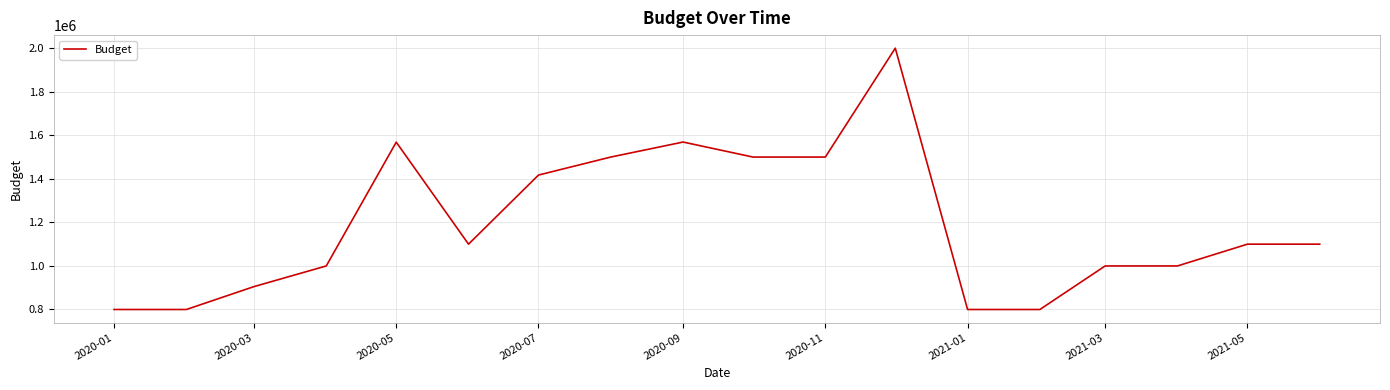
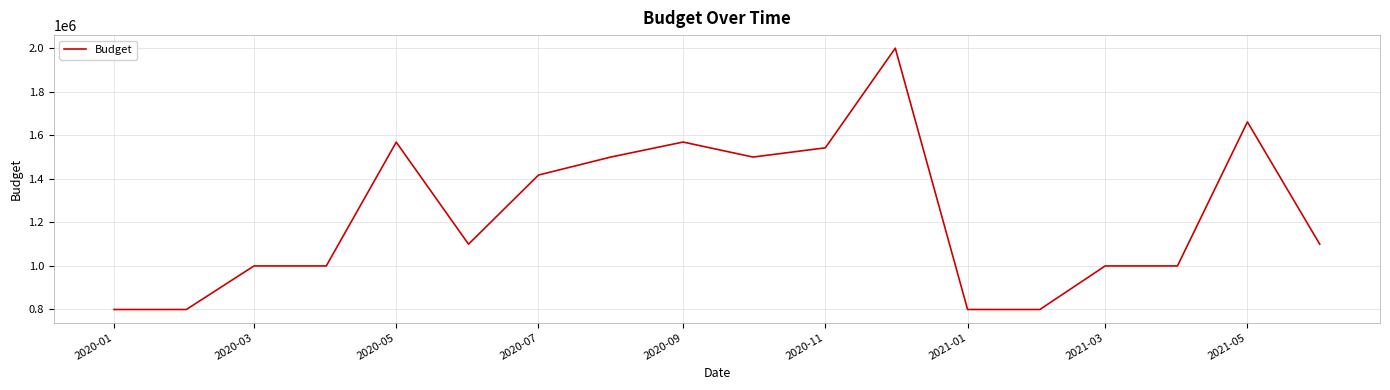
2020-03: 910000 -> 1000000
2020-11: 1500000 -> 1540000
2021-05: 1100000 -> 1660000
